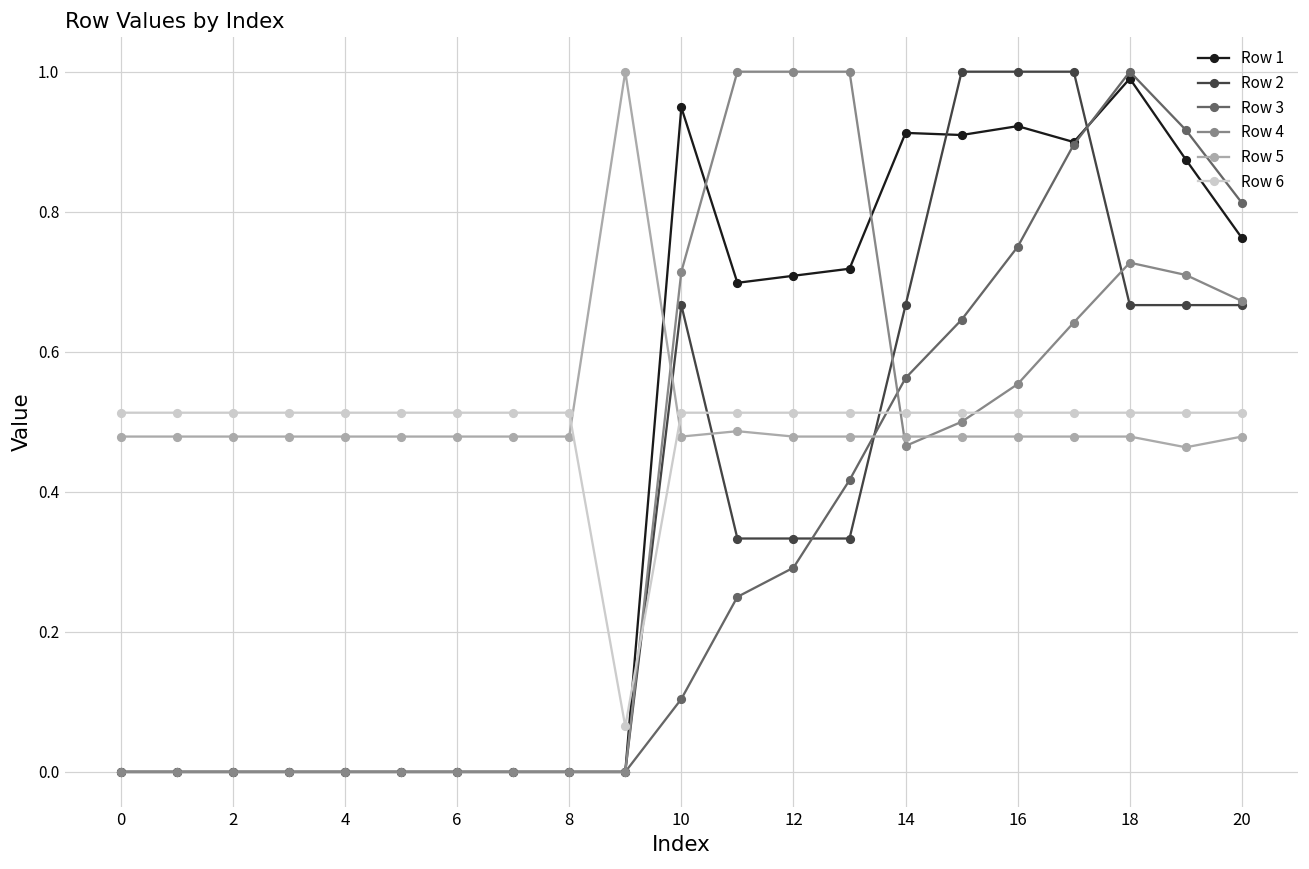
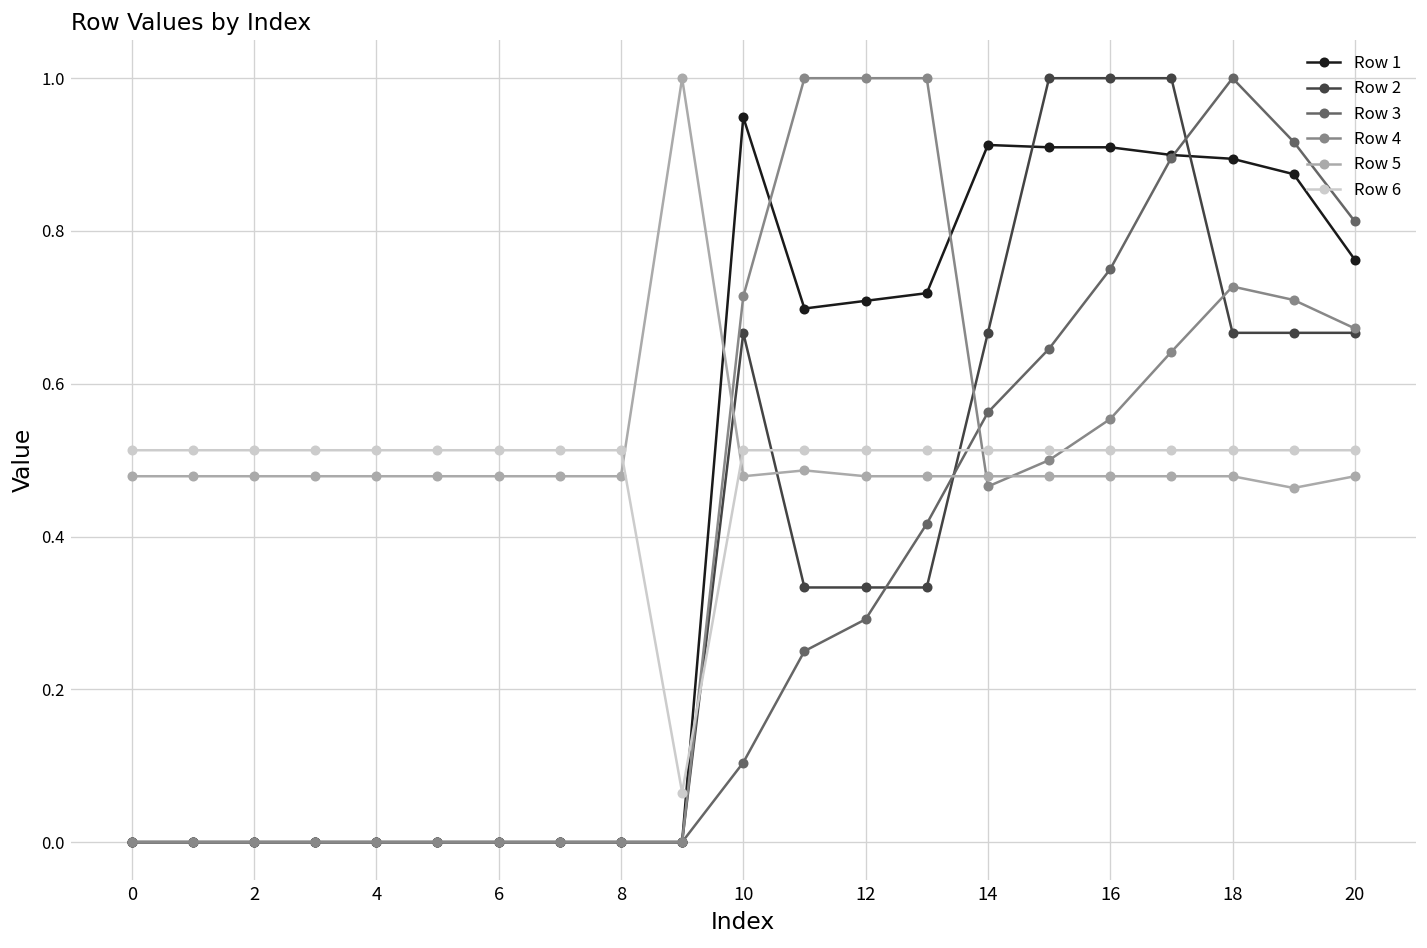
Row 1, 16: 0.92 -> 0.91
Row 1, 18: 0.99 -> 0.89
